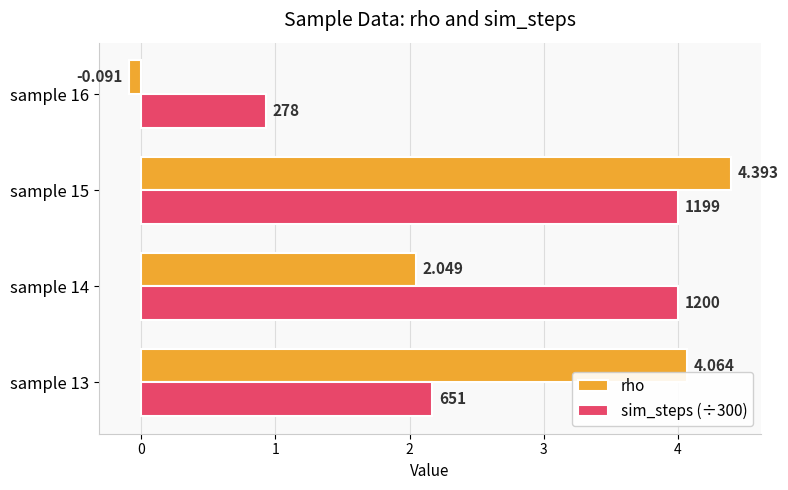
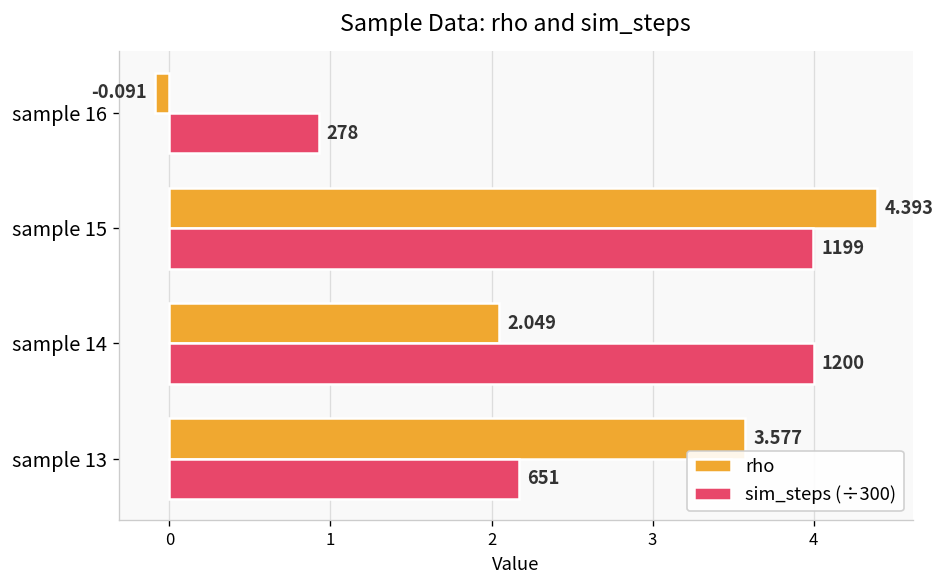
rho, sample 13: 4.064 -> 3.577
